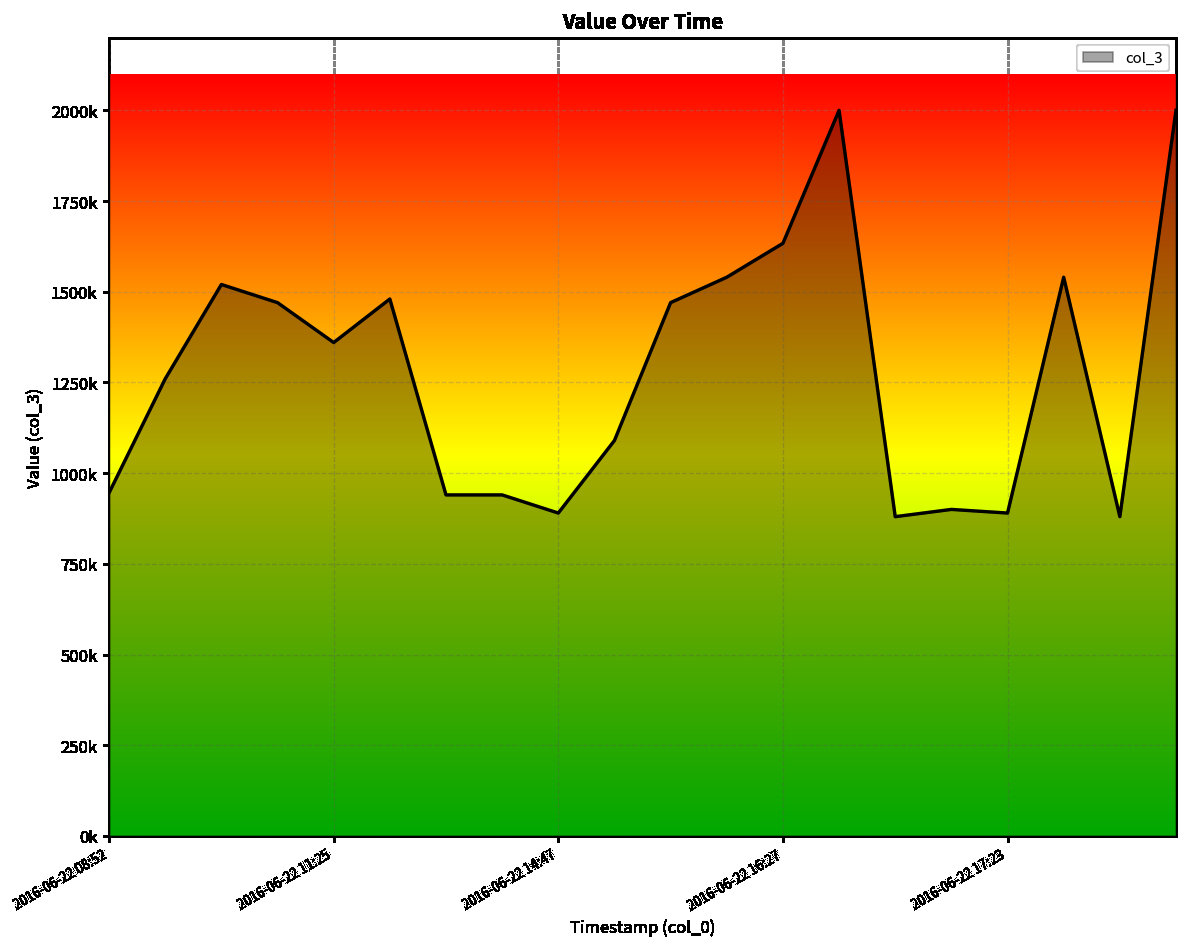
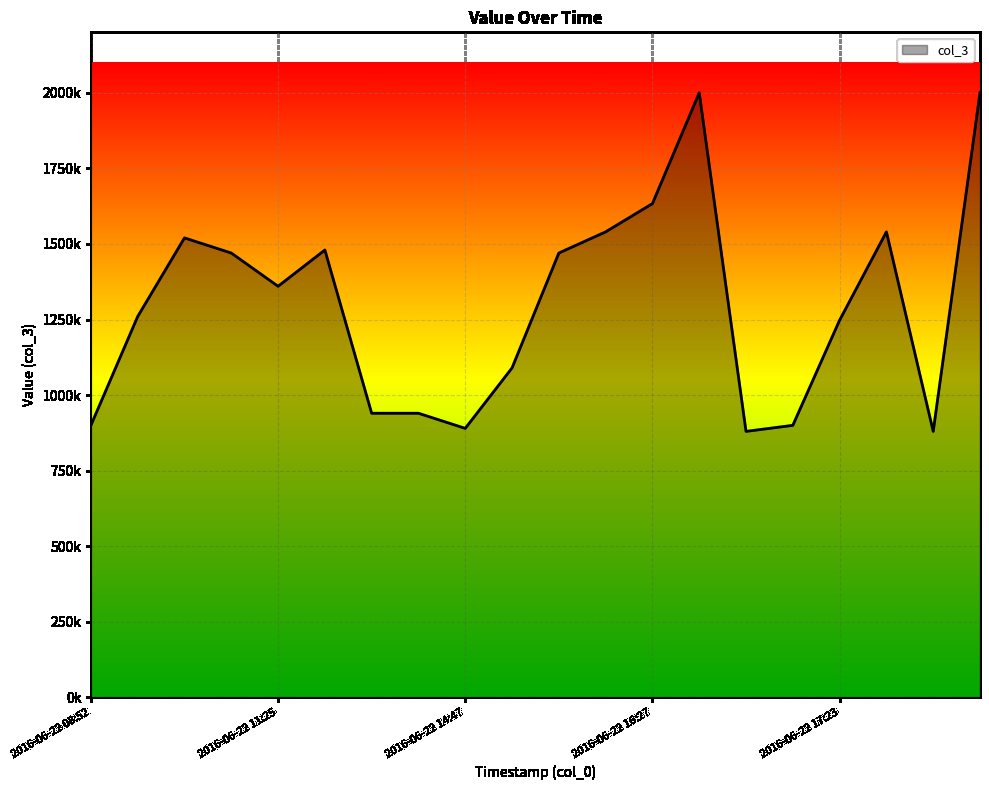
2016-06-22 08:52: 950000 -> 900000
2016-06-22 17:23: 890000 -> 1250000
